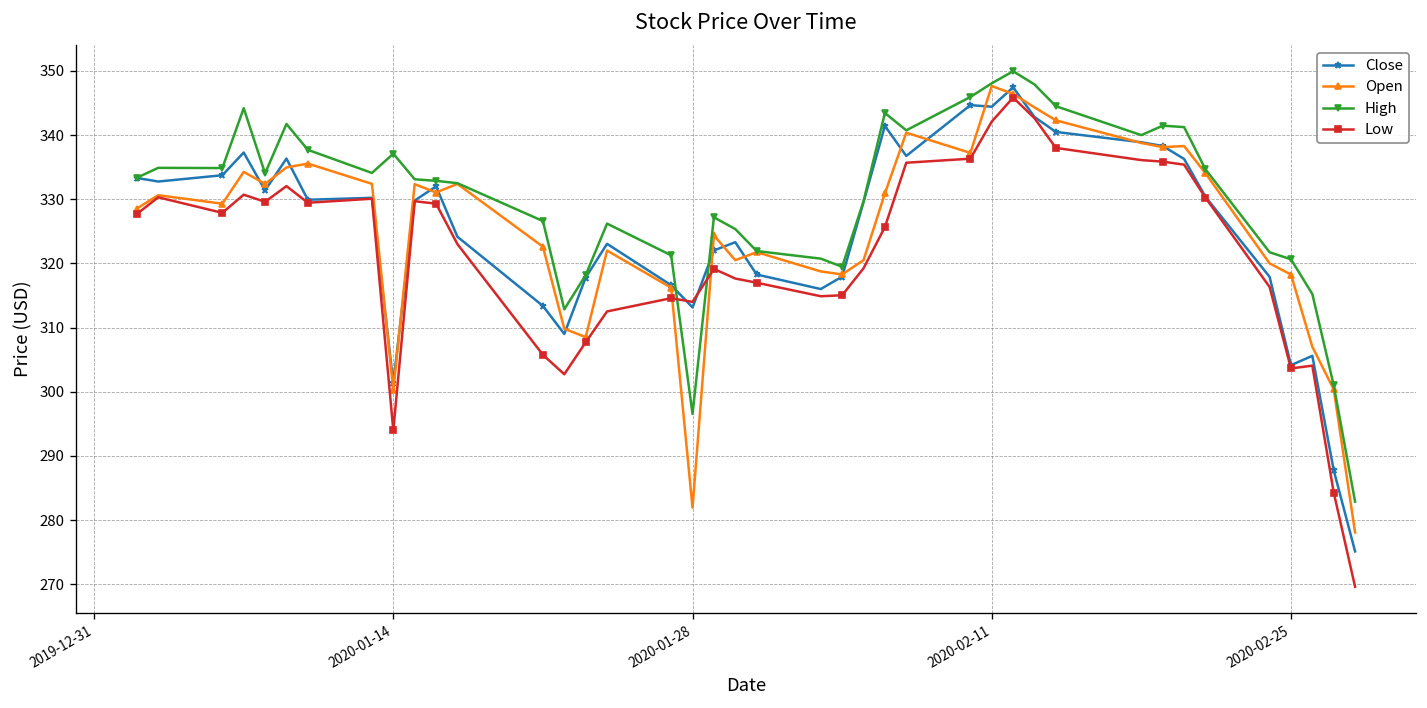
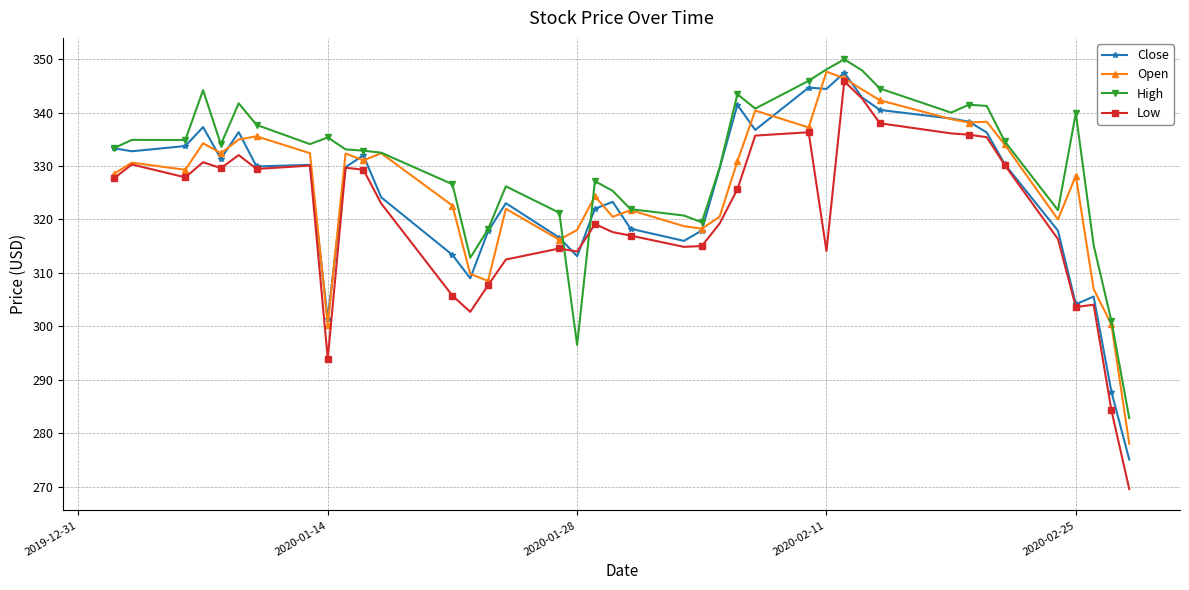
High, 2020-01-14: 337 -> 335
Open, 2020-01-28: 282 -> 318
Low, 2020-02-11: 342 -> 314
Open, 2020-02-25: 318 -> 328
High, 2020-02-25: 321 -> 340
